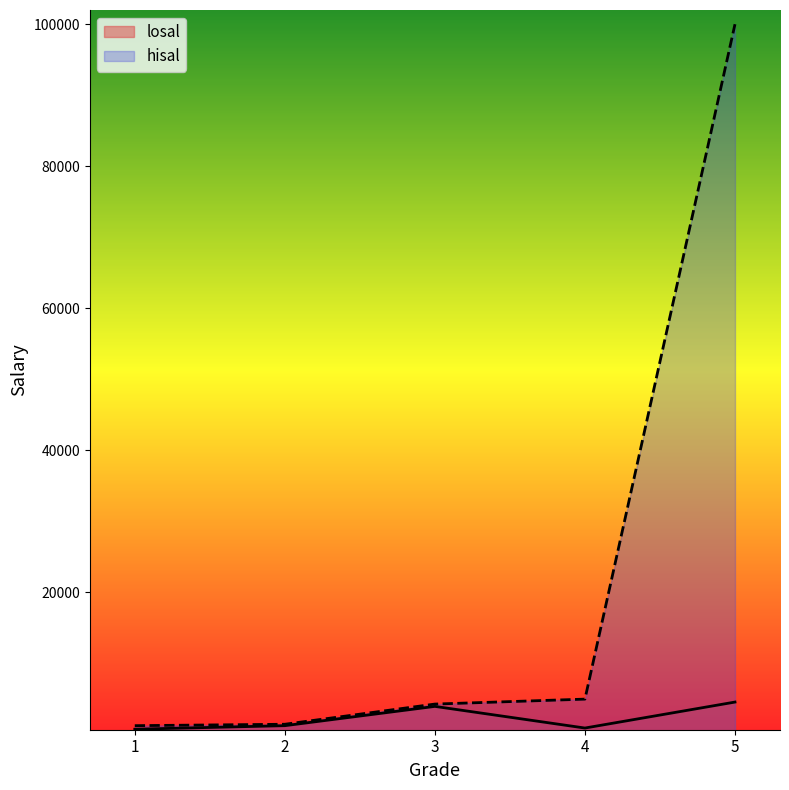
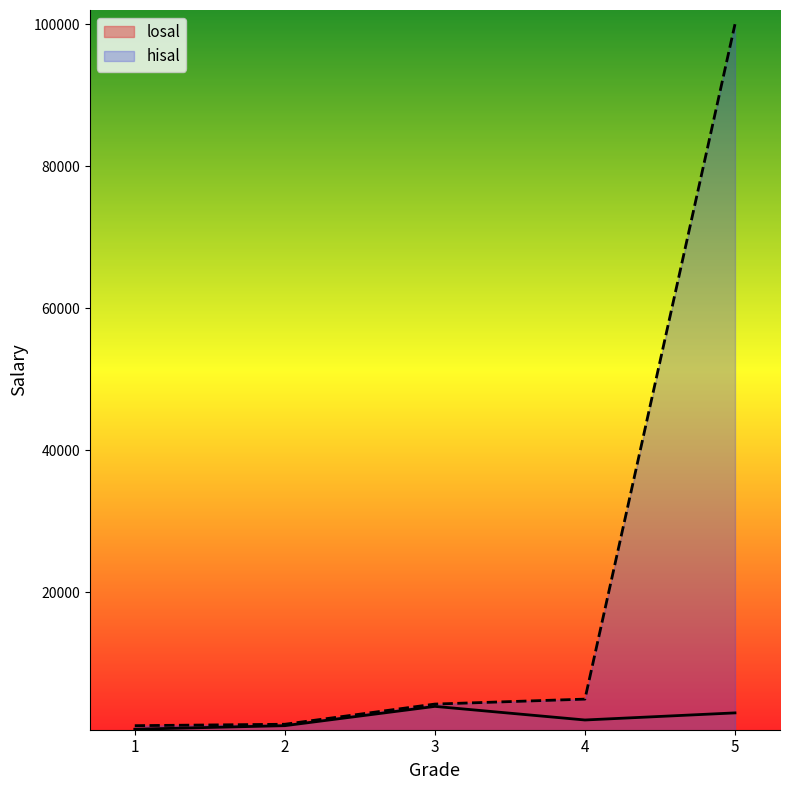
losal, 4: 1000 -> 2000
losal, 5: 5000 -> 3000
